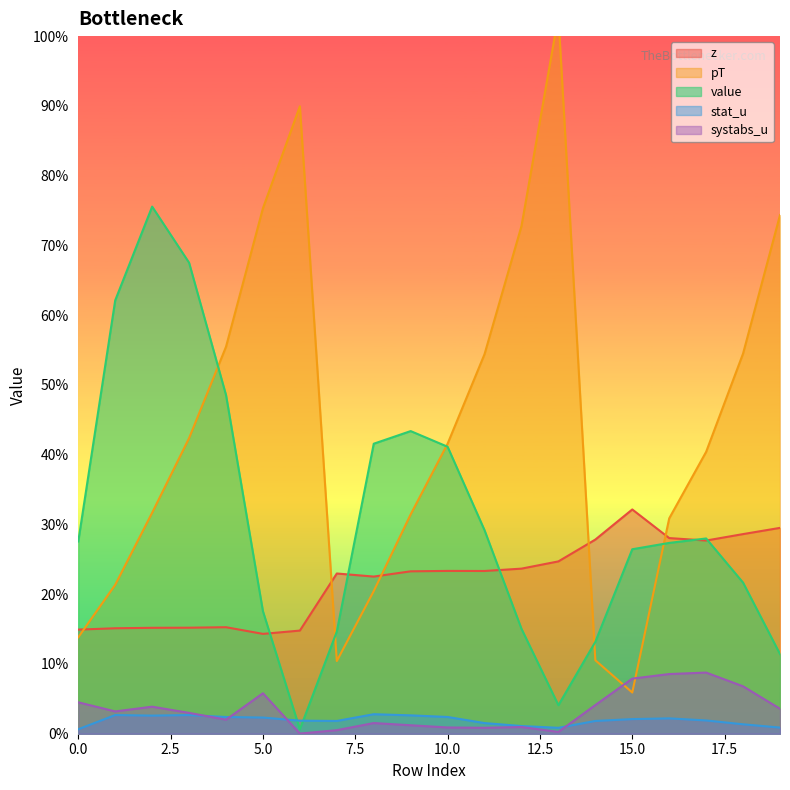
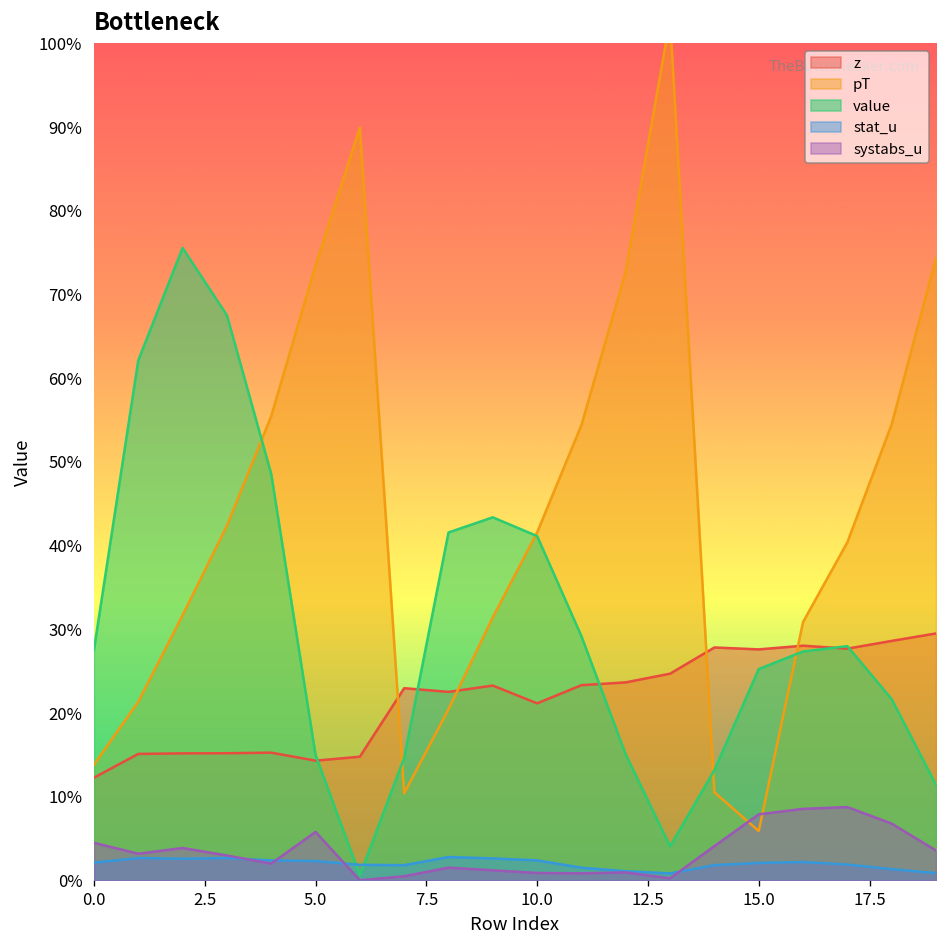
z, 0.0: 15% -> 12%
stat_u, 0.0: 1% -> 2%
pT, 5.0: 75% -> 73%
value, 5.0: 18% -> 15%
z, 10.0: 23% -> 21%
z, 15.0: 32% -> 28%
value, 15.0: 26% -> 25%
